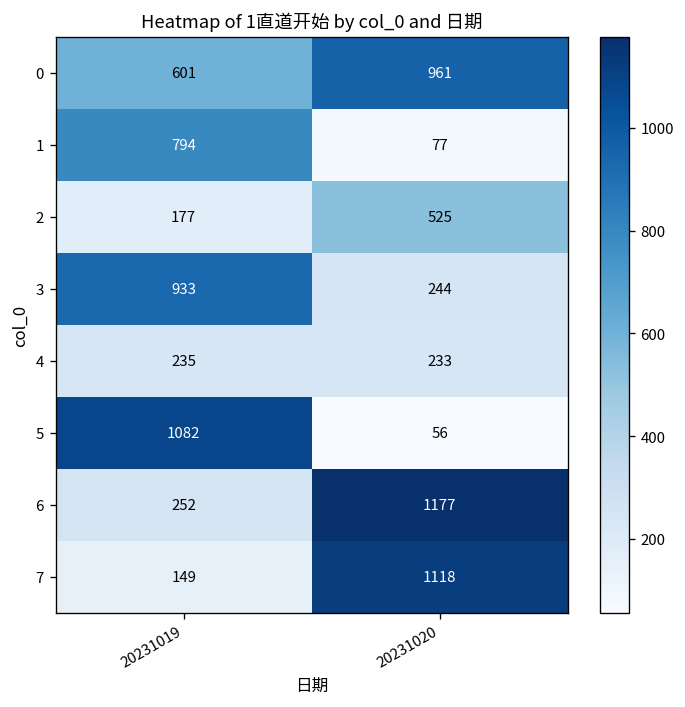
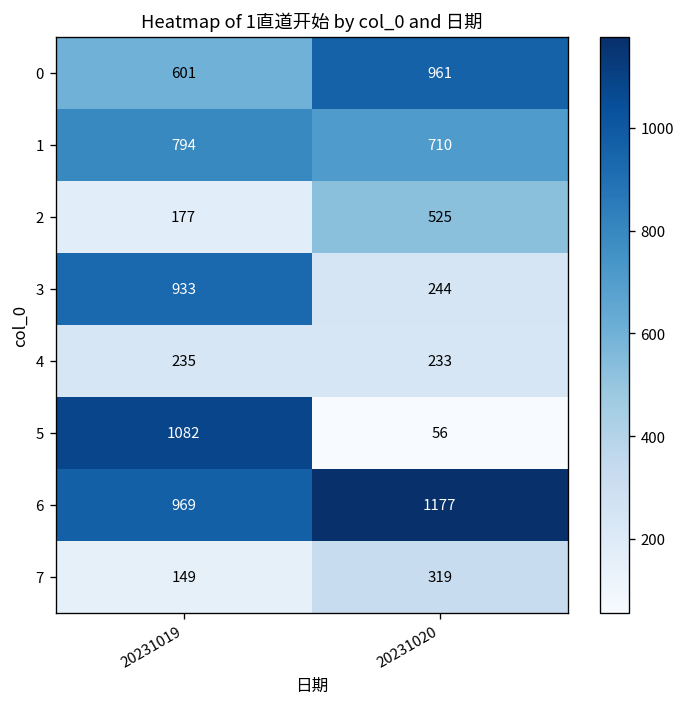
1, 20231020: 77 -> 710
6, 20231019: 252 -> 969
7, 20231020: 1118 -> 319
